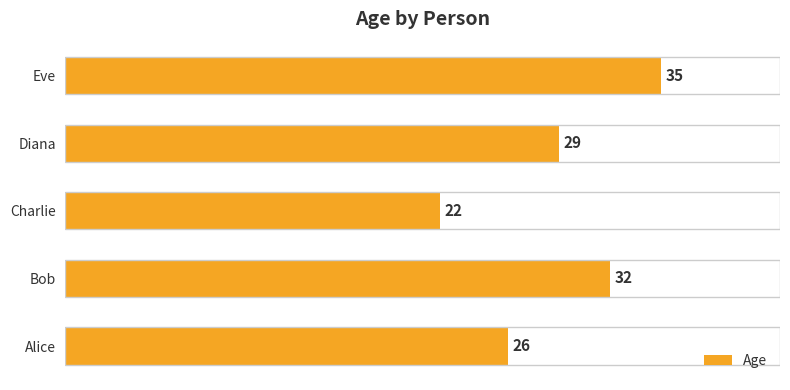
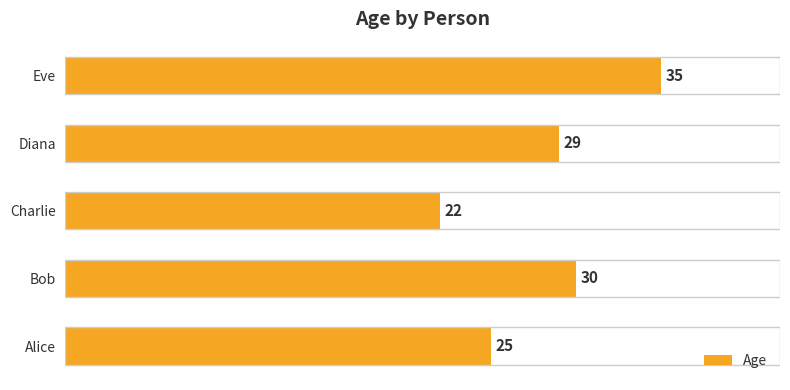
Bob: 32 -> 30
Alice: 26 -> 25
